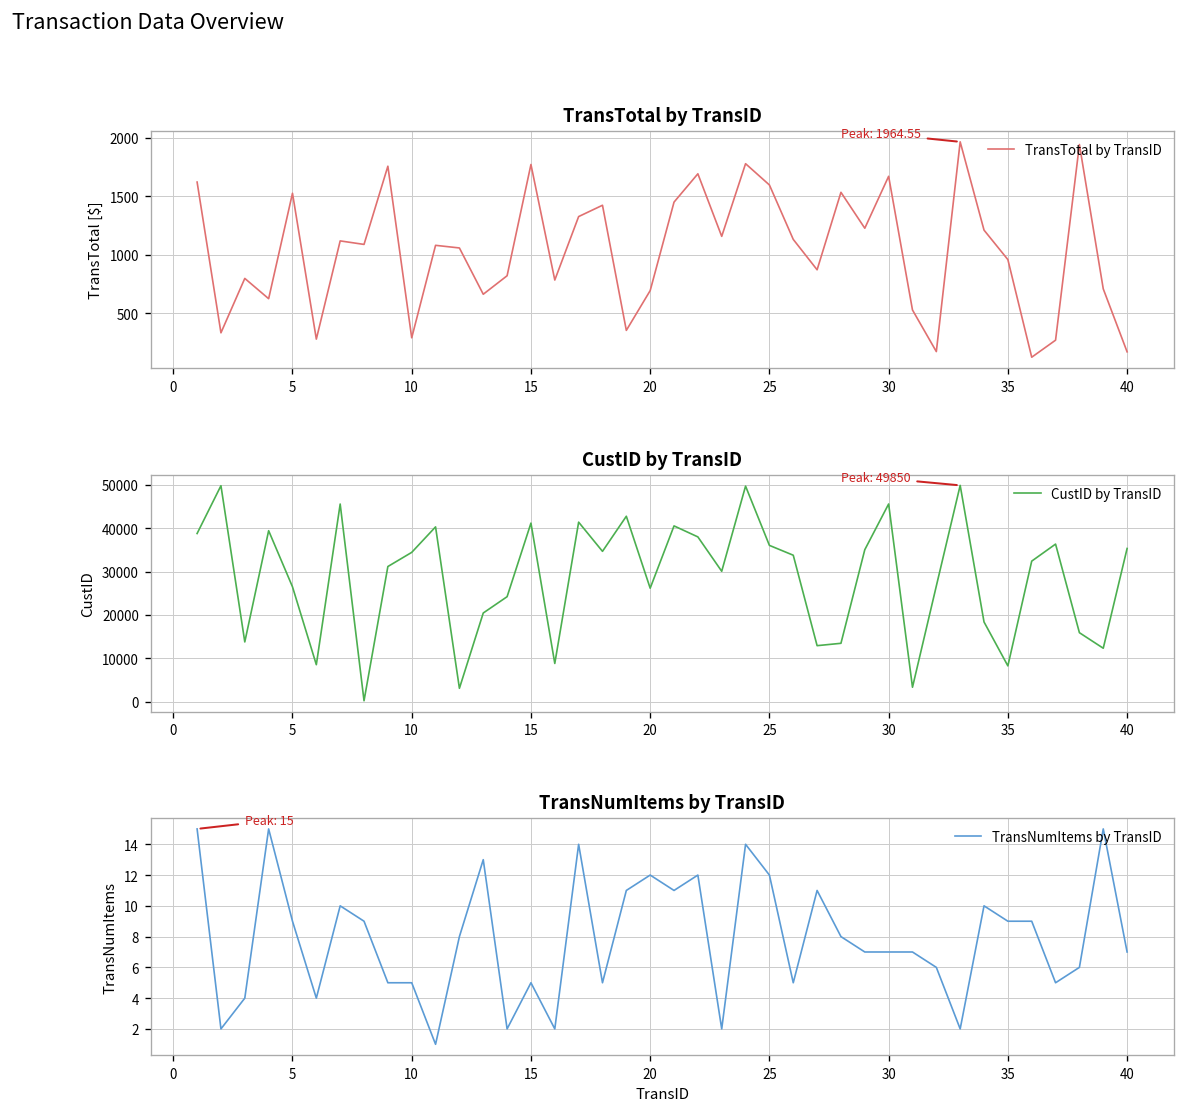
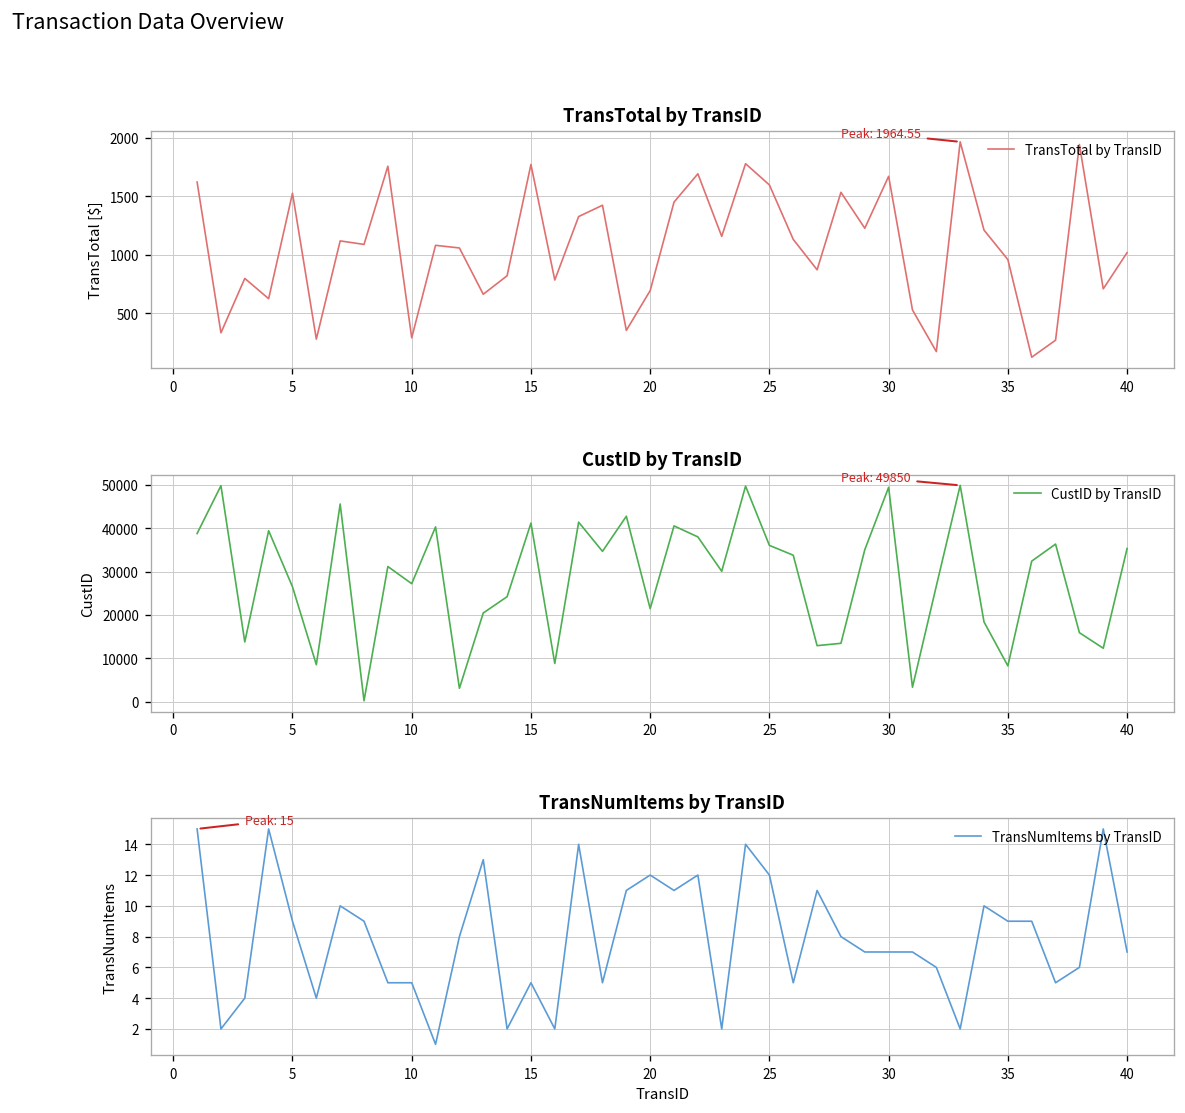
TransTotal by TransID, 40: 200 -> 1000
CustID by TransID, 10: 34000 -> 27000
CustID by TransID, 20: 26000 -> 21000
CustID by TransID, 30: 46000 -> 49000
